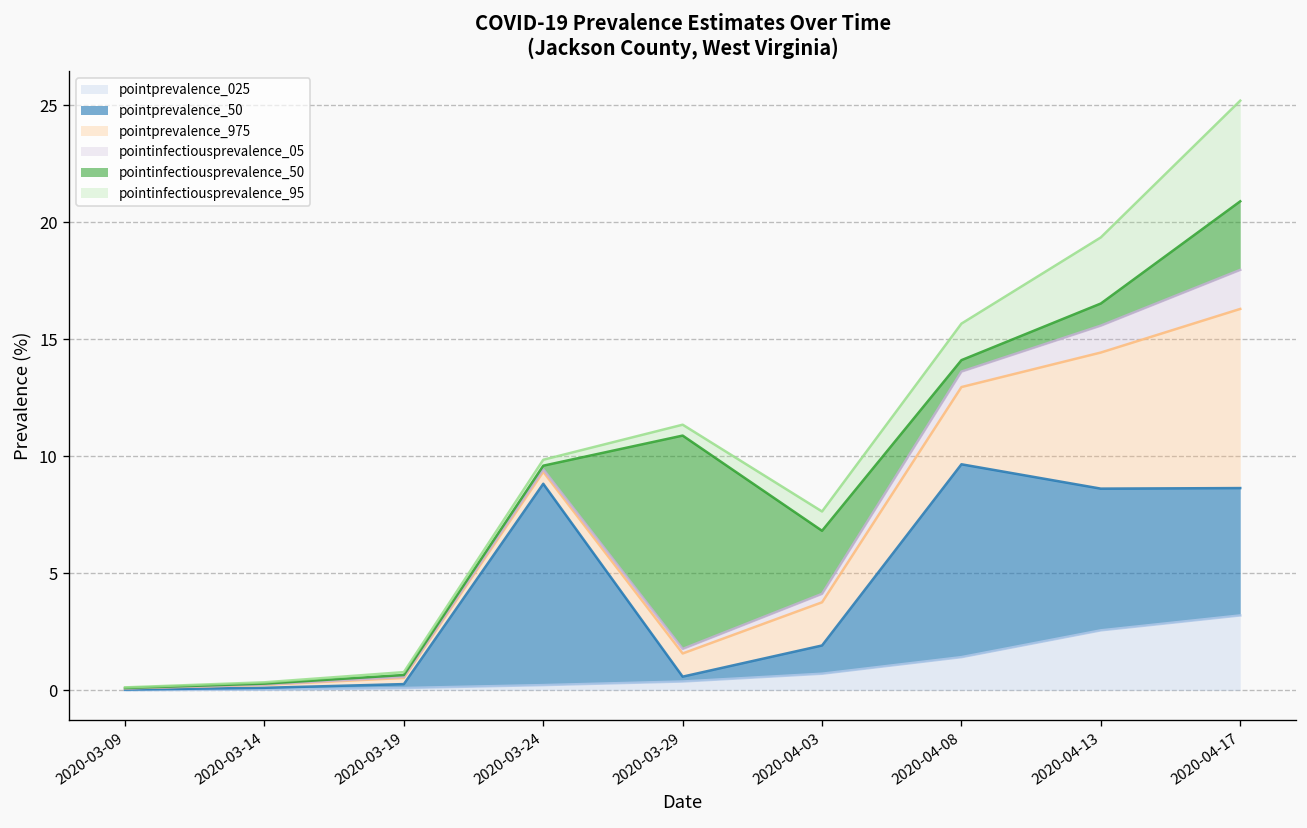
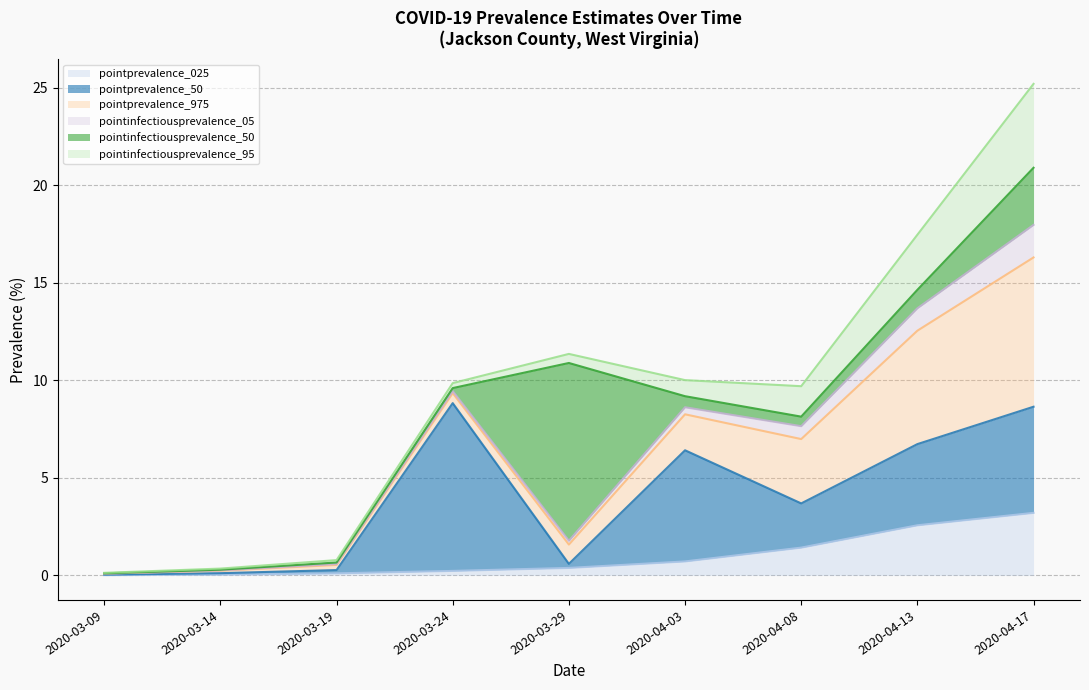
pointprevalence_50, 2020-04-03: 1.2 -> 5.7
pointinfectiousprevalence_50, 2020-04-03: 2.7 -> 0.6
pointprevalence_50, 2020-04-08: 8.2 -> 2.3
pointprevalence_50, 2020-04-13: 6.1 -> 4.2
